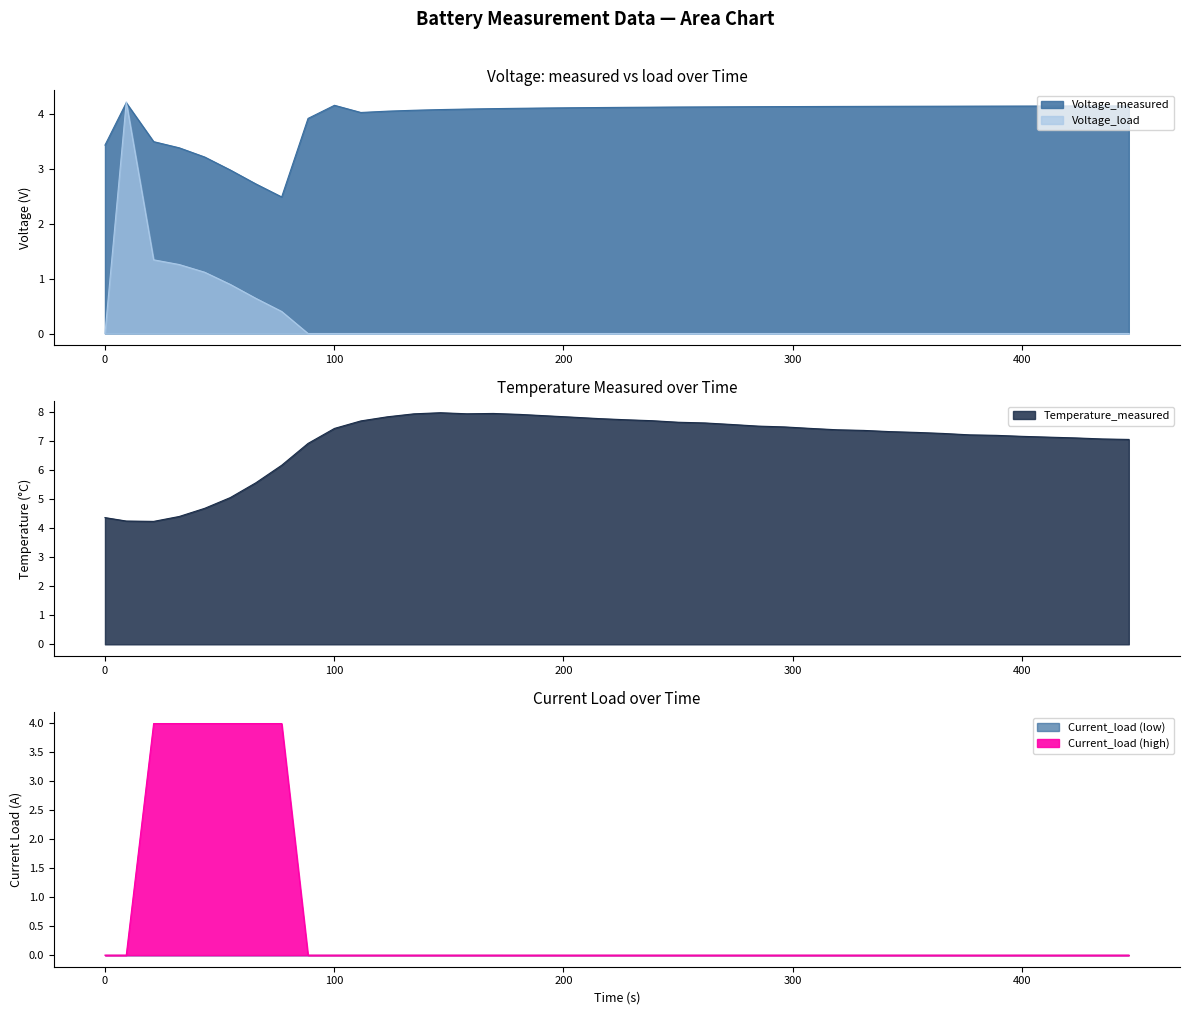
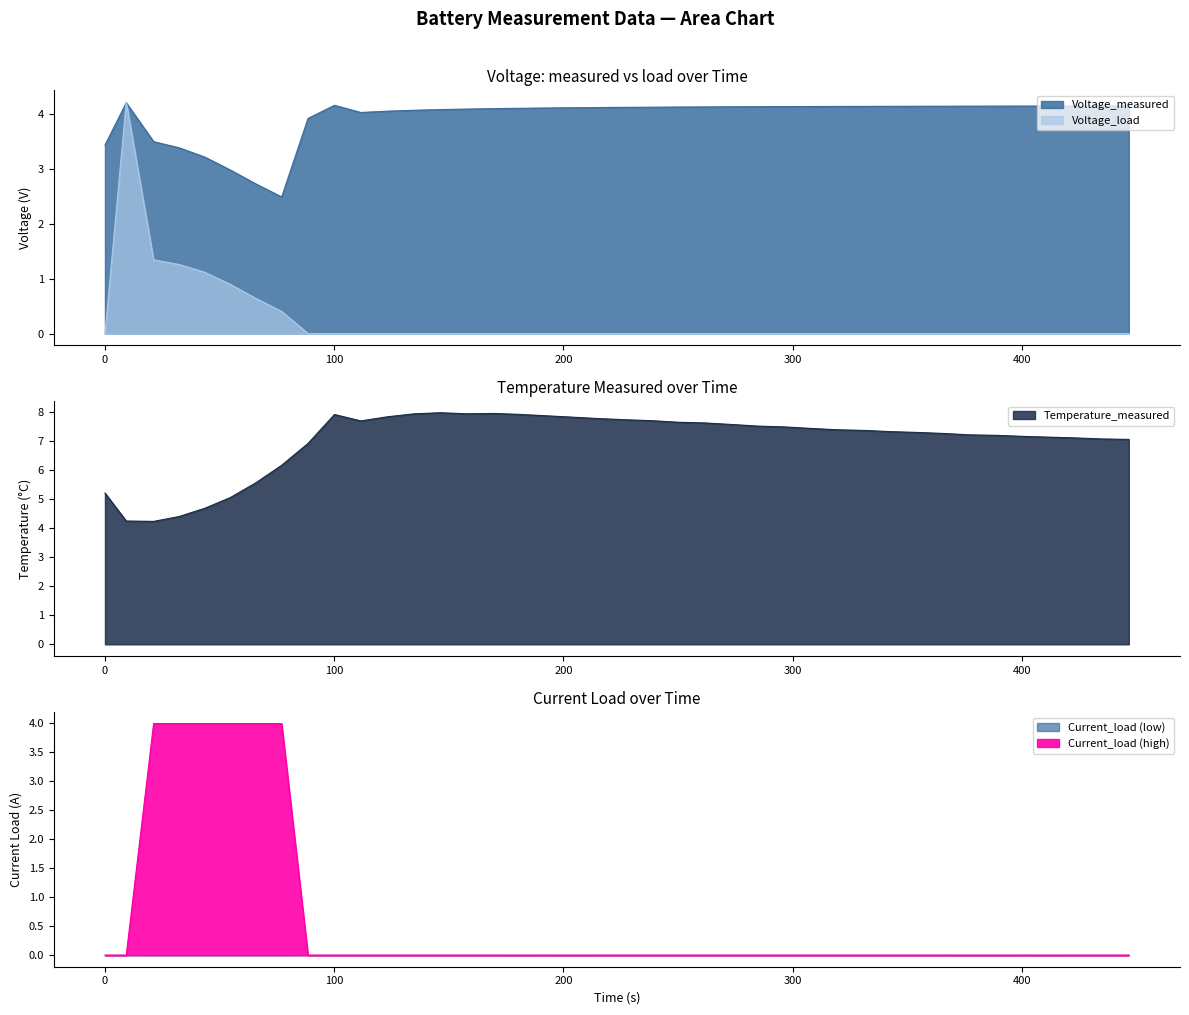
Temperature Measured over Time, 0: 4.4 -> 5.2
Temperature Measured over Time, 100: 7.4 -> 7.9
